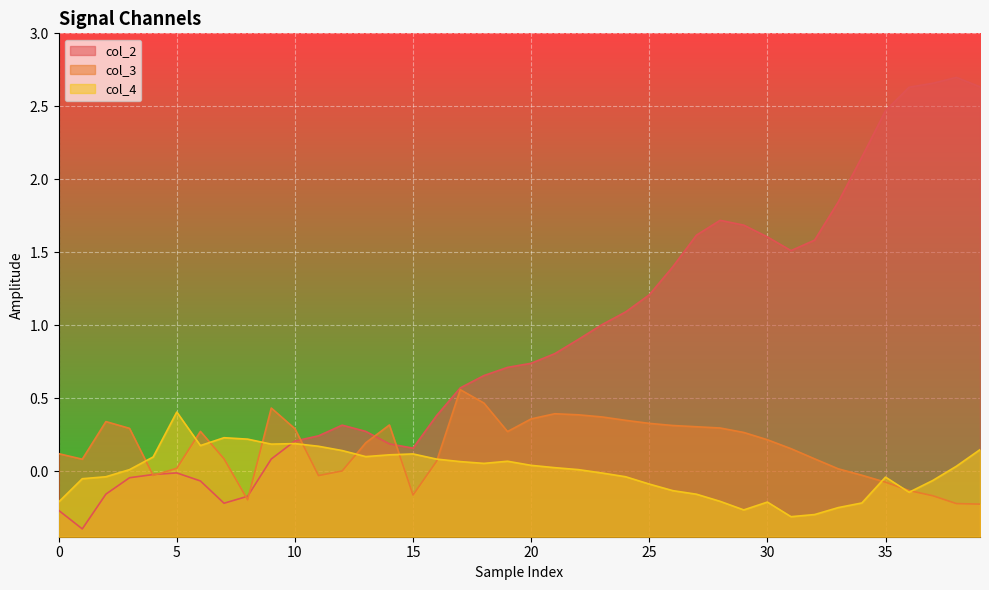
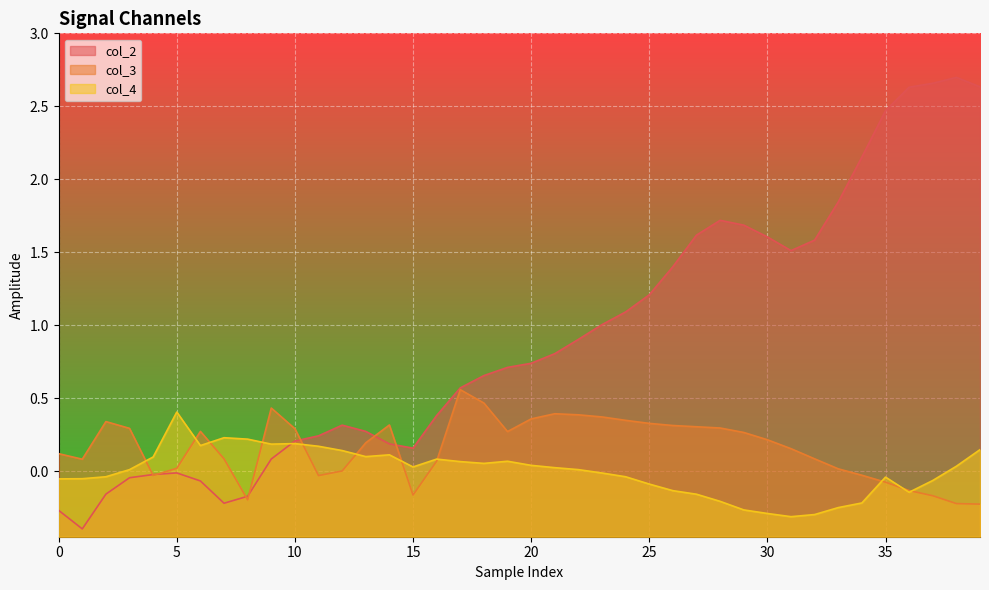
col_4, 0: -0.21 -> -0.05
col_4, 15: 0.12 -> 0.03
col_4, 30: -0.21 -> -0.29
